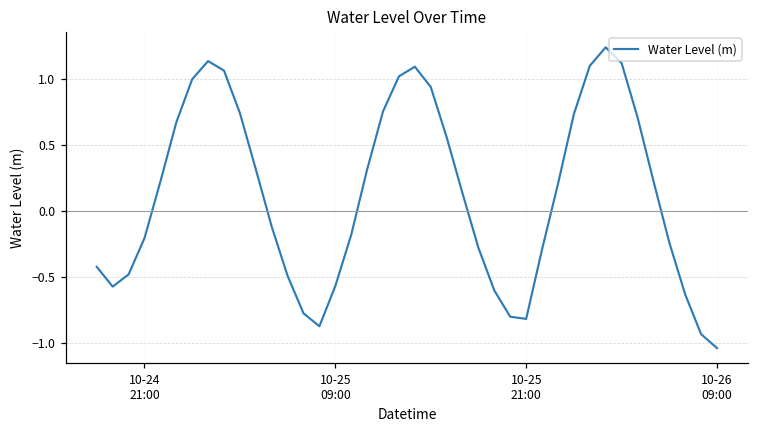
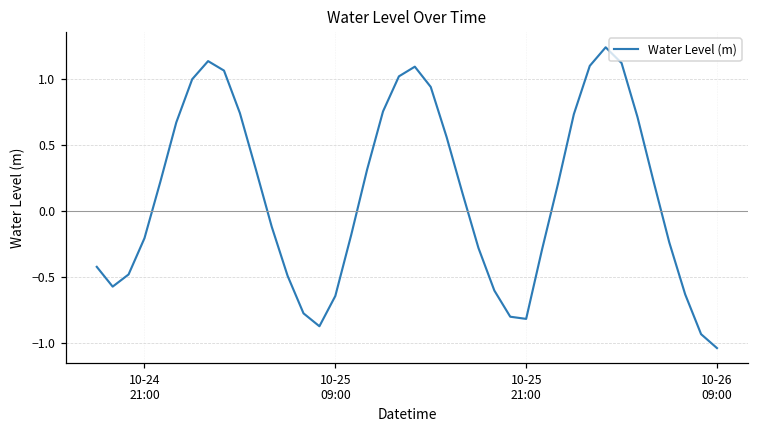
10-25 09:00: -0.57 -> -0.64
